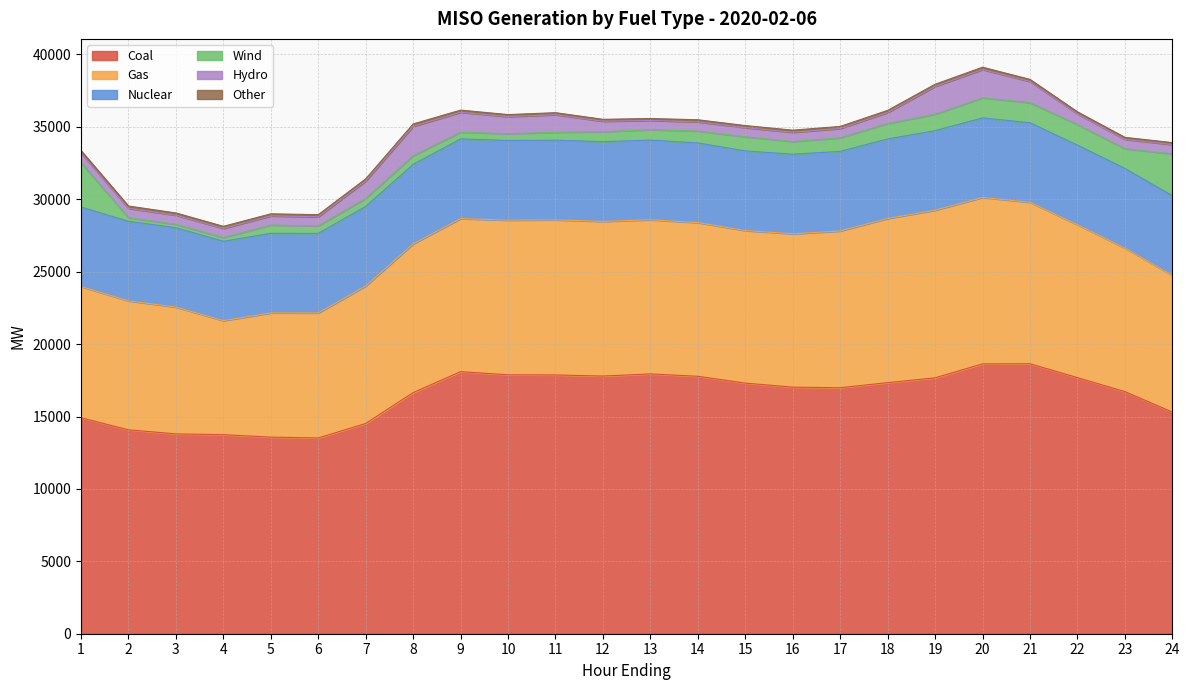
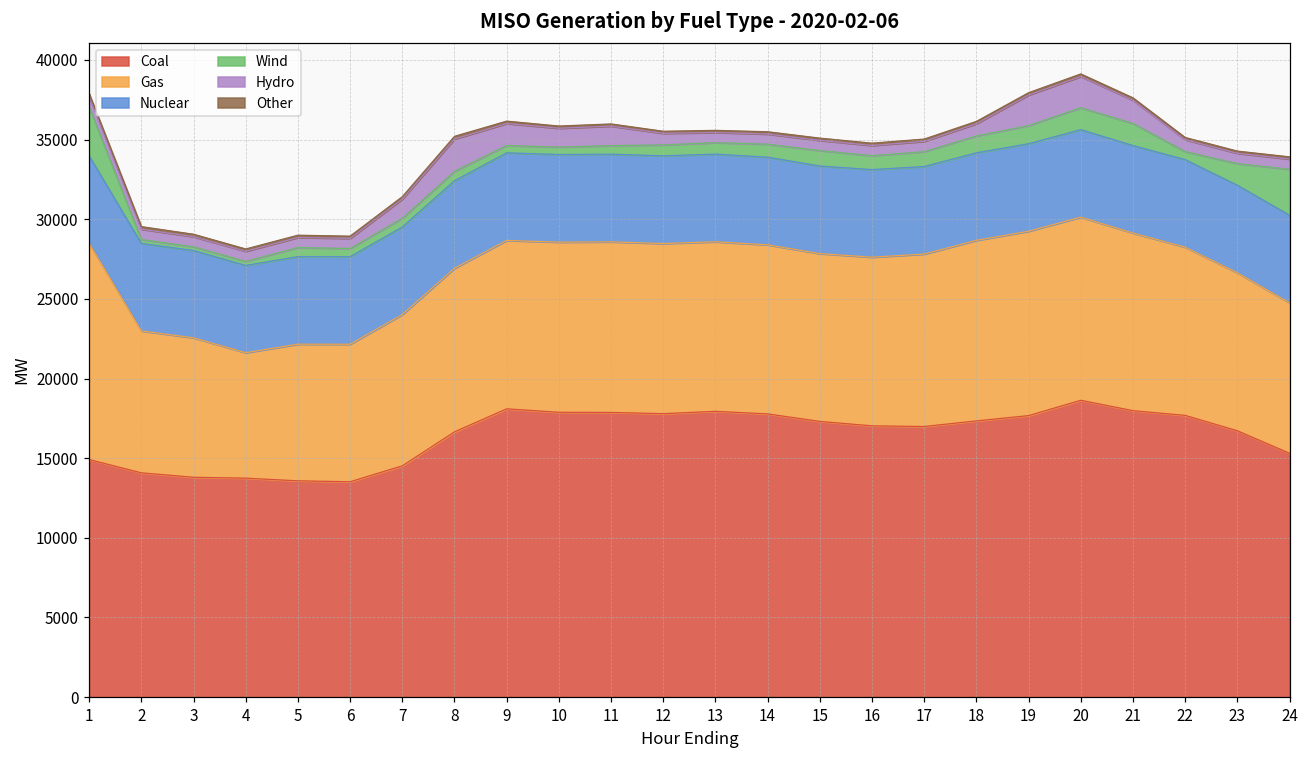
Gas, 1: 9100 -> 13600
Coal, 21: 18600 -> 18000
Wind, 22: 1400 -> 500
